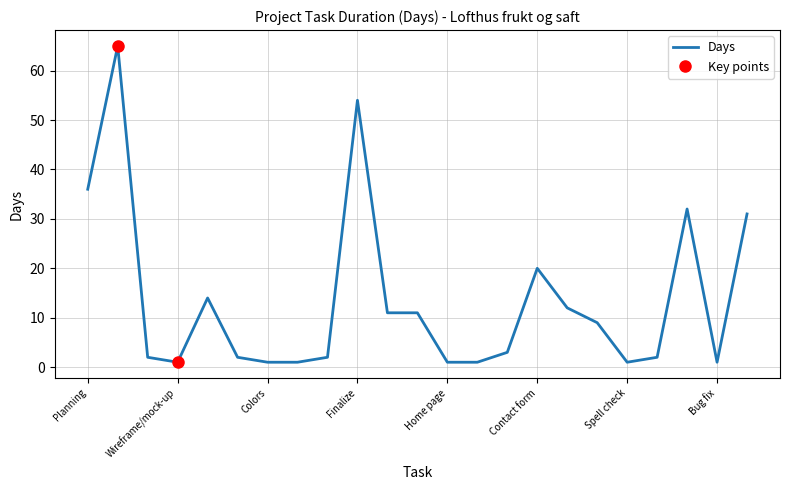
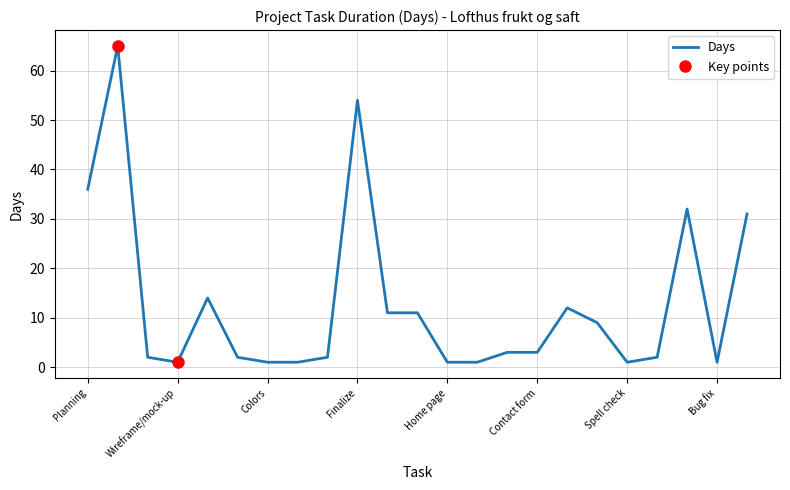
Days, Contact form: 20 -> 3
